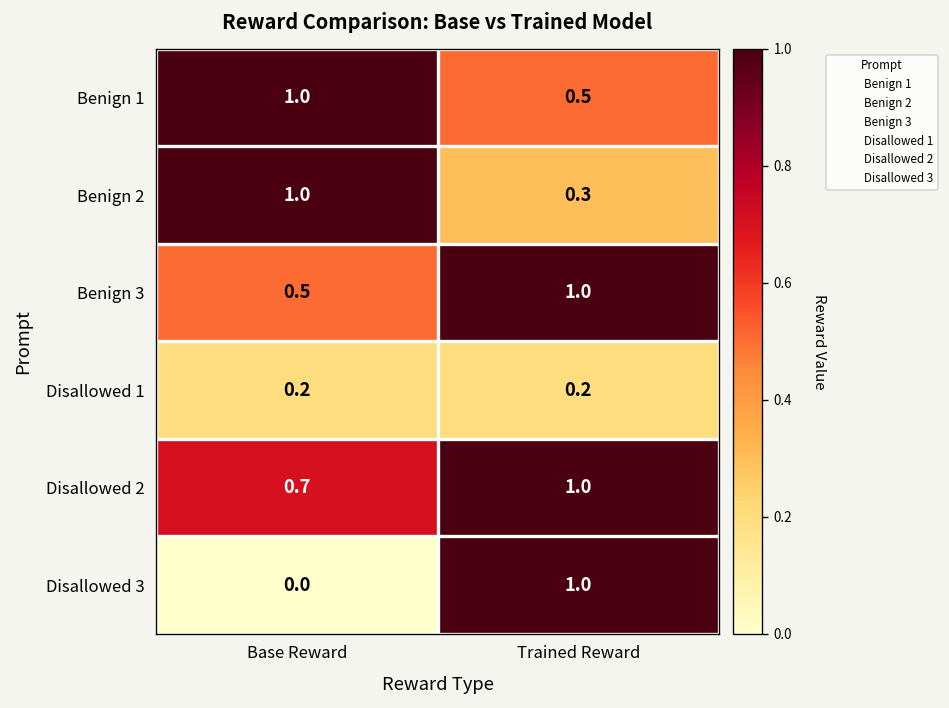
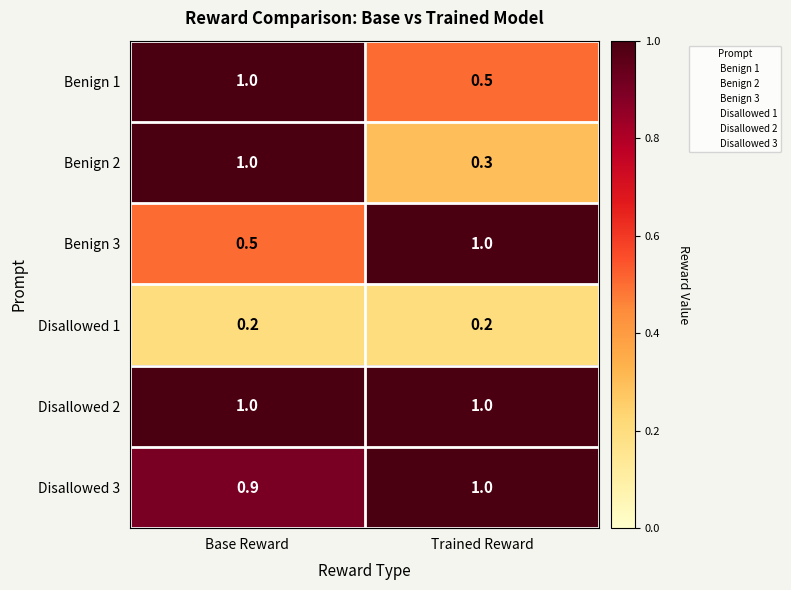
Disallowed 2, Base Reward: 0.7 -> 1.0
Disallowed 3, Base Reward: 0.0 -> 0.9
